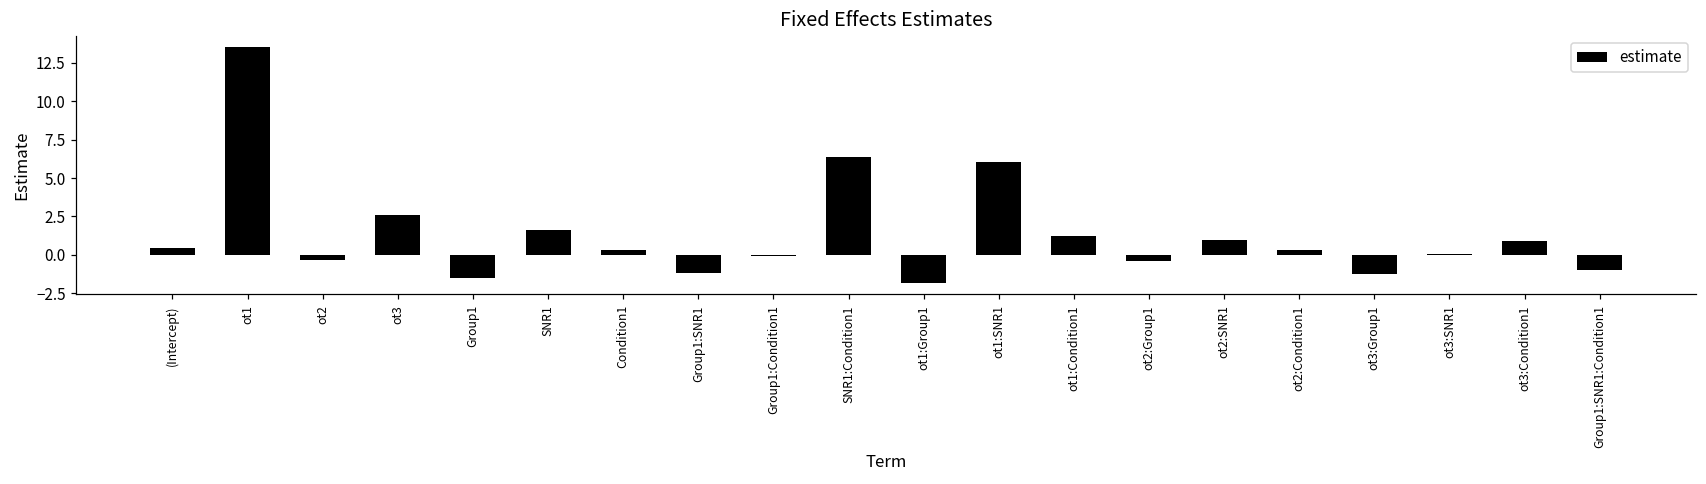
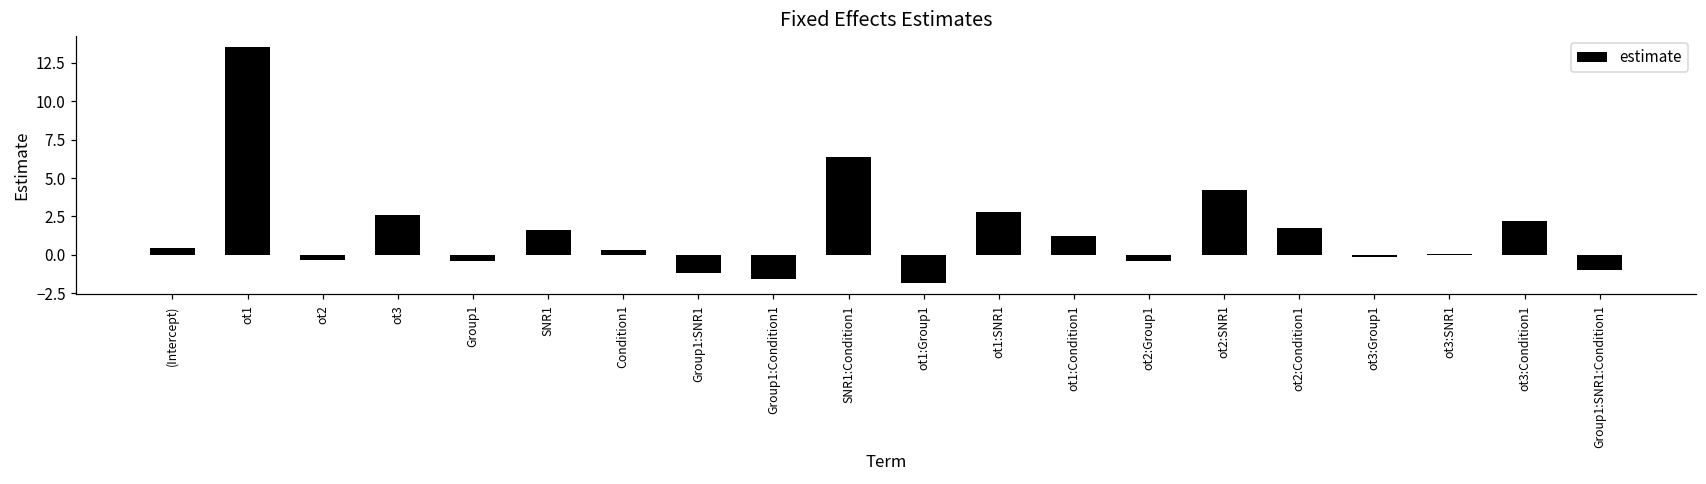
Group1: -1.5 -> -0.4
Group1:Condition1: -0.1 -> -1.5
ot1:SNR1: 6.1 -> 2.8
ot2:SNR1: 0.9 -> 4.2
ot2:Condition1: 0.3 -> 1.8
ot3:Group1: -1.3 -> -0.1
ot3:Condition1: 0.9 -> 2.2
